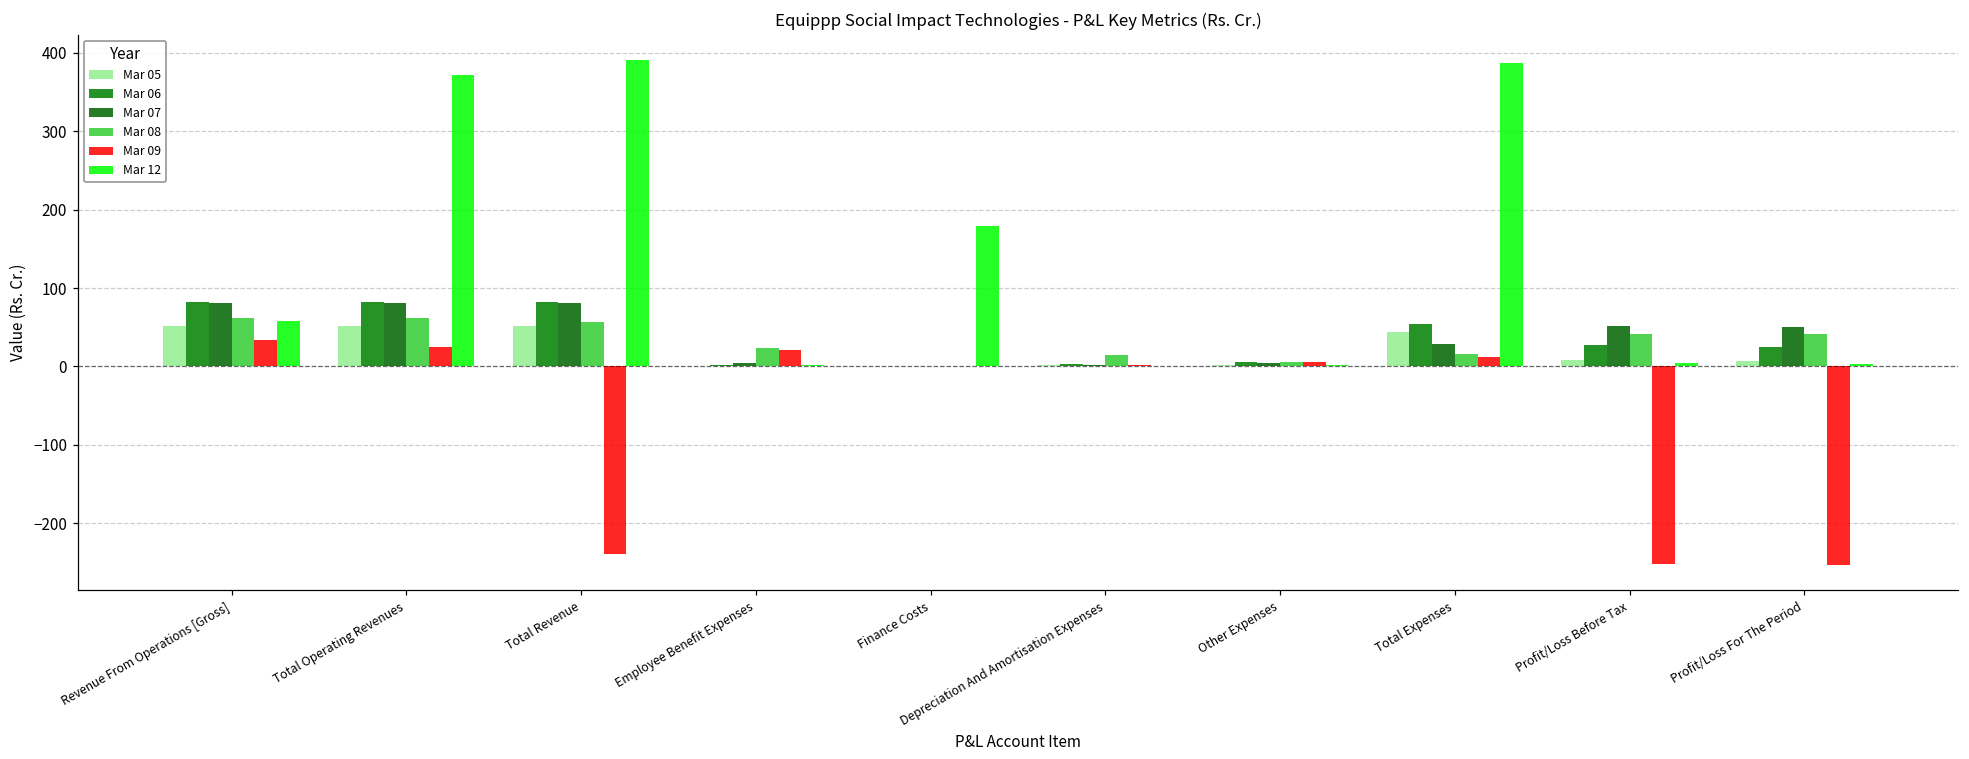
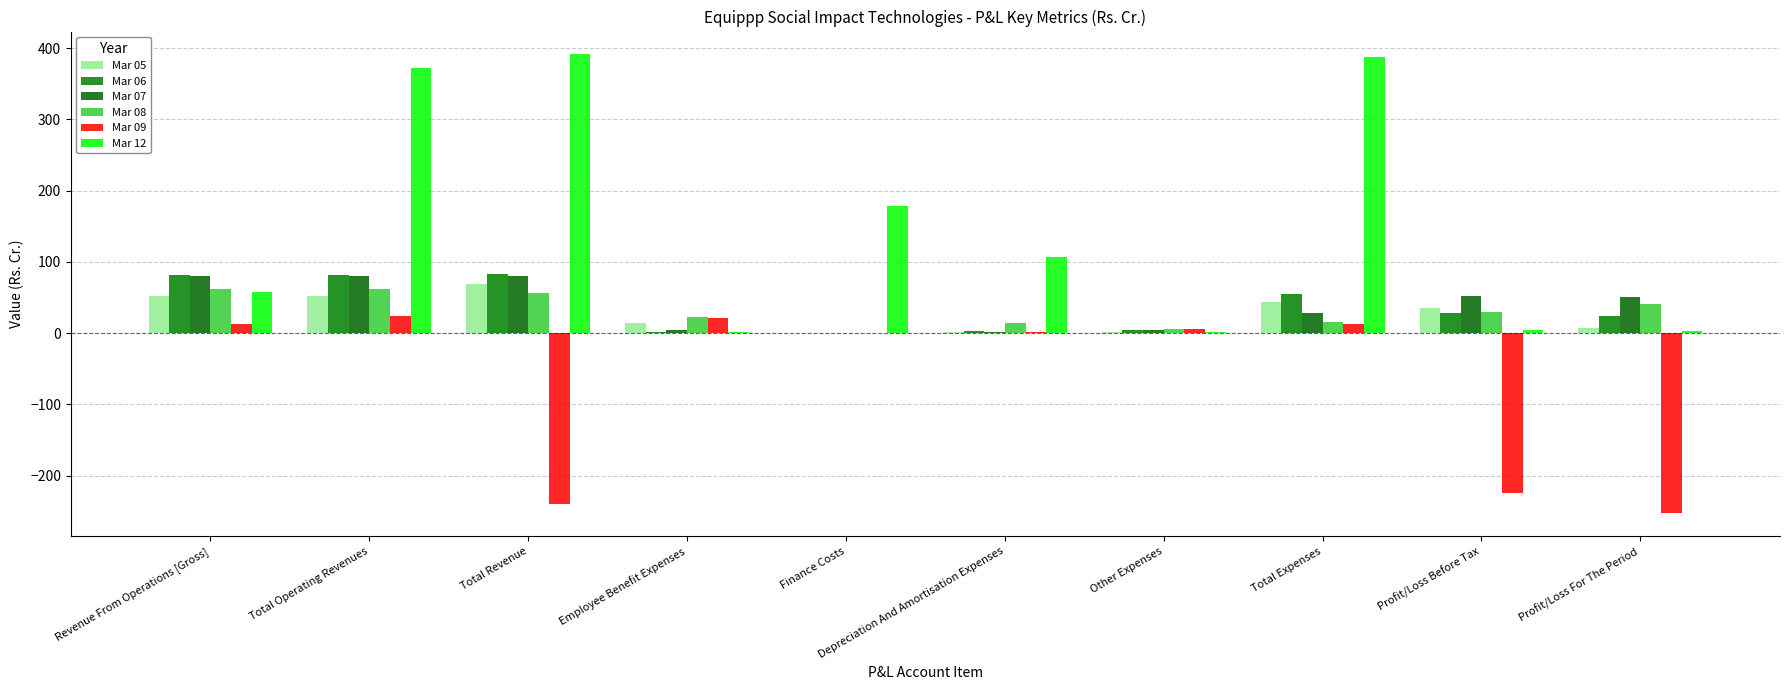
Mar 09, Revenue From Operations [Gross]: 30 -> 10
Mar 05, Total Revenue: 50 -> 70
Mar 05, Employee Benefit Expenses: 0 -> 10
Mar 12, Depreciation And Amortisation Expenses: 0 -> 110
Mar 05, Profit/Loss Before Tax: 10 -> 40
Mar 08, Profit/Loss Before Tax: 40 -> 30
Mar 09, Profit/Loss Before Tax: -250 -> -220
